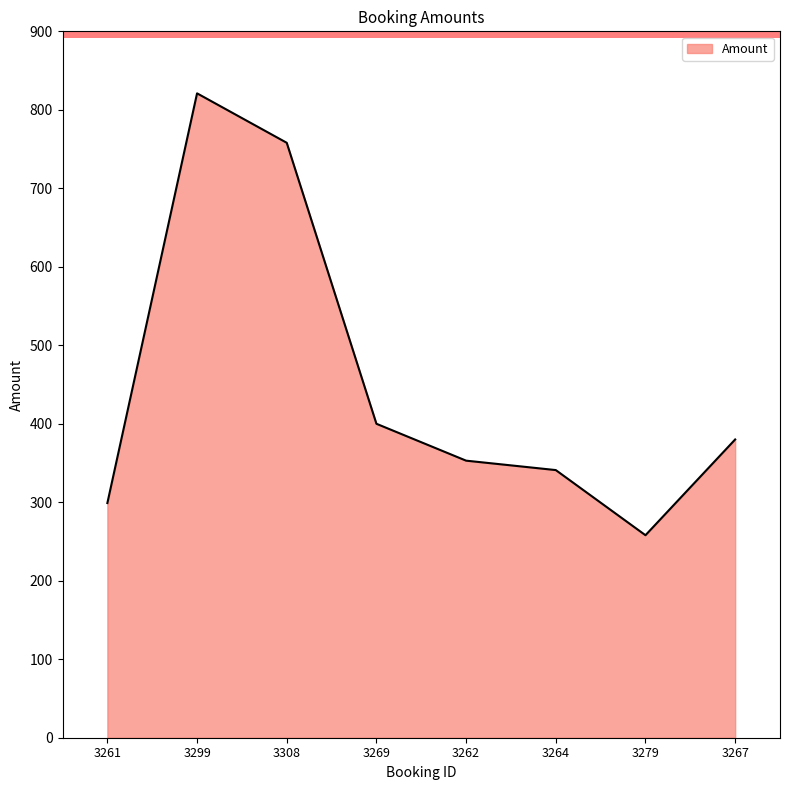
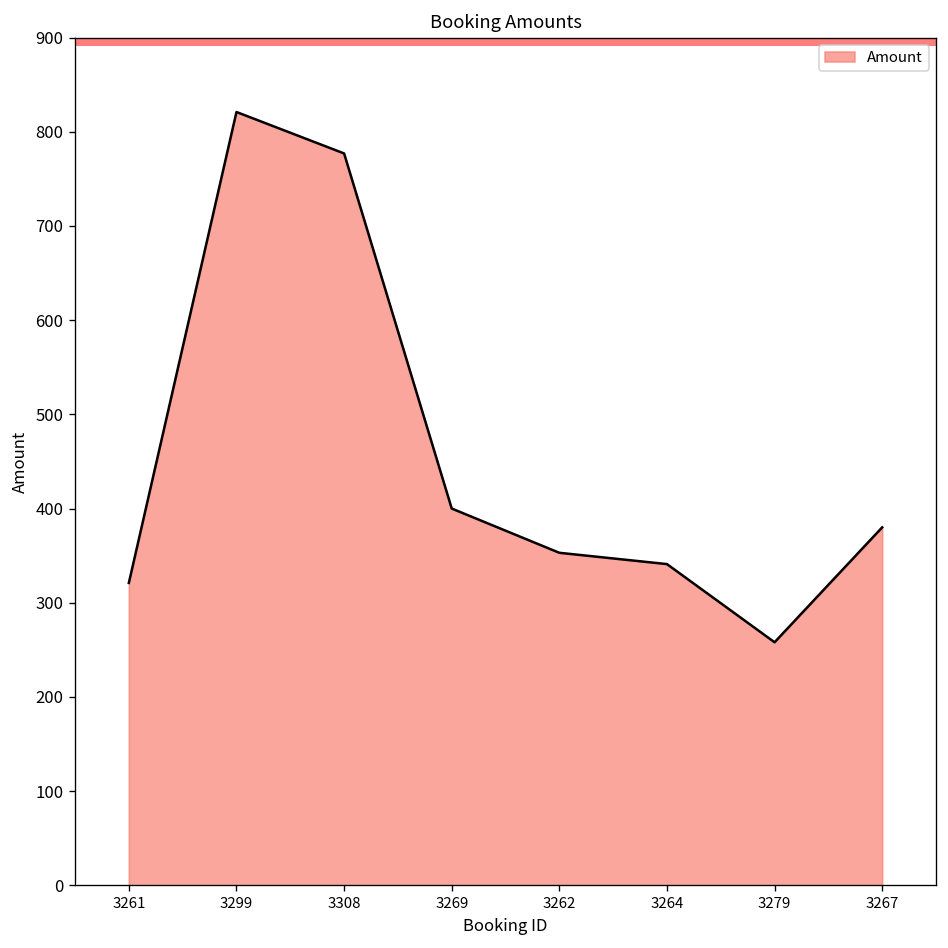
3261: 300 -> 320
3308: 760 -> 780
